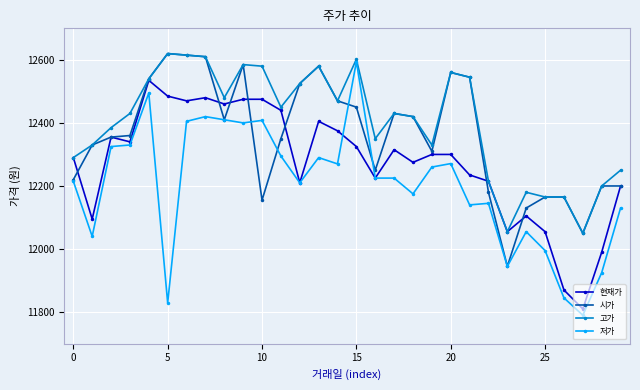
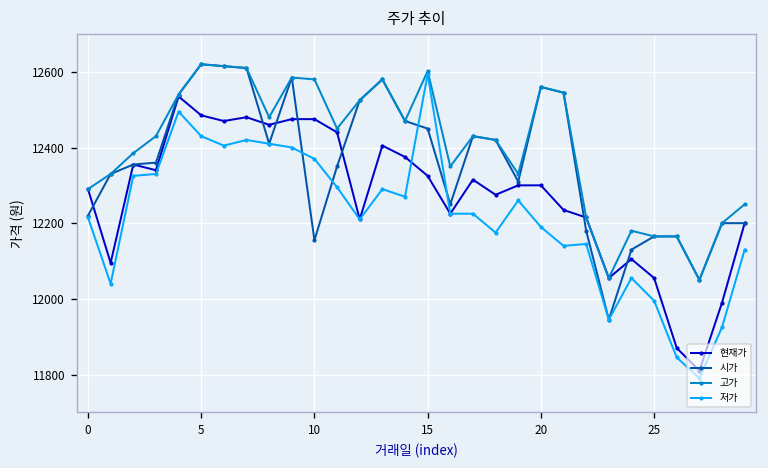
저가, 5: 11830 -> 12430
저가, 10: 12410 -> 12370
저가, 20: 12270 -> 12190
